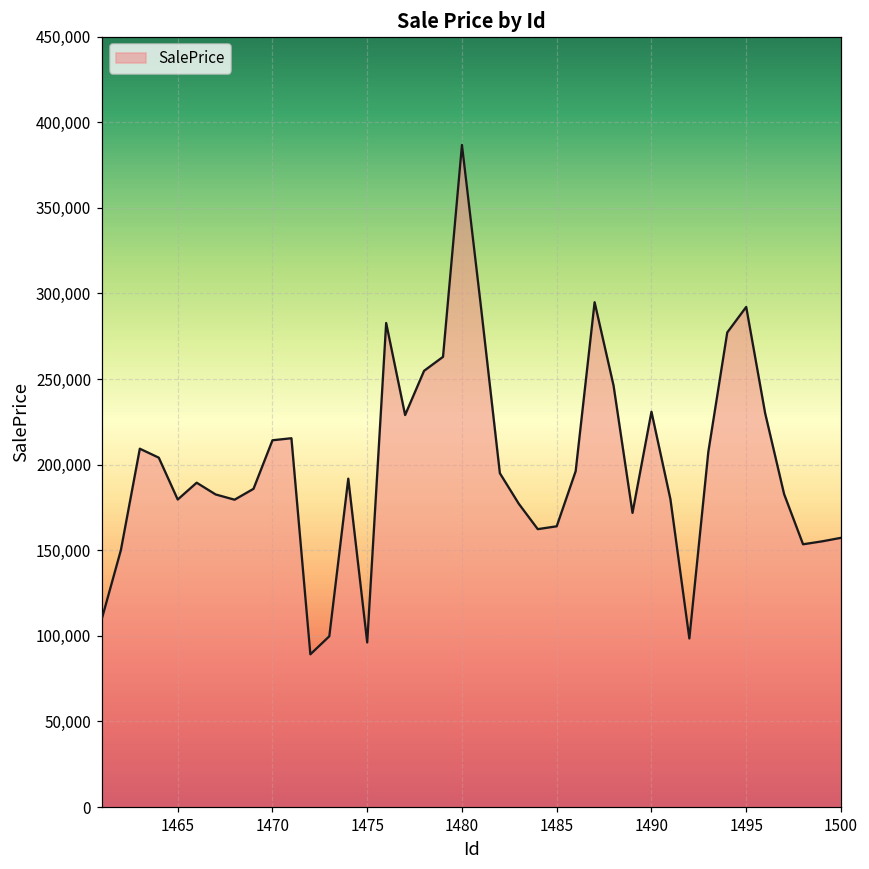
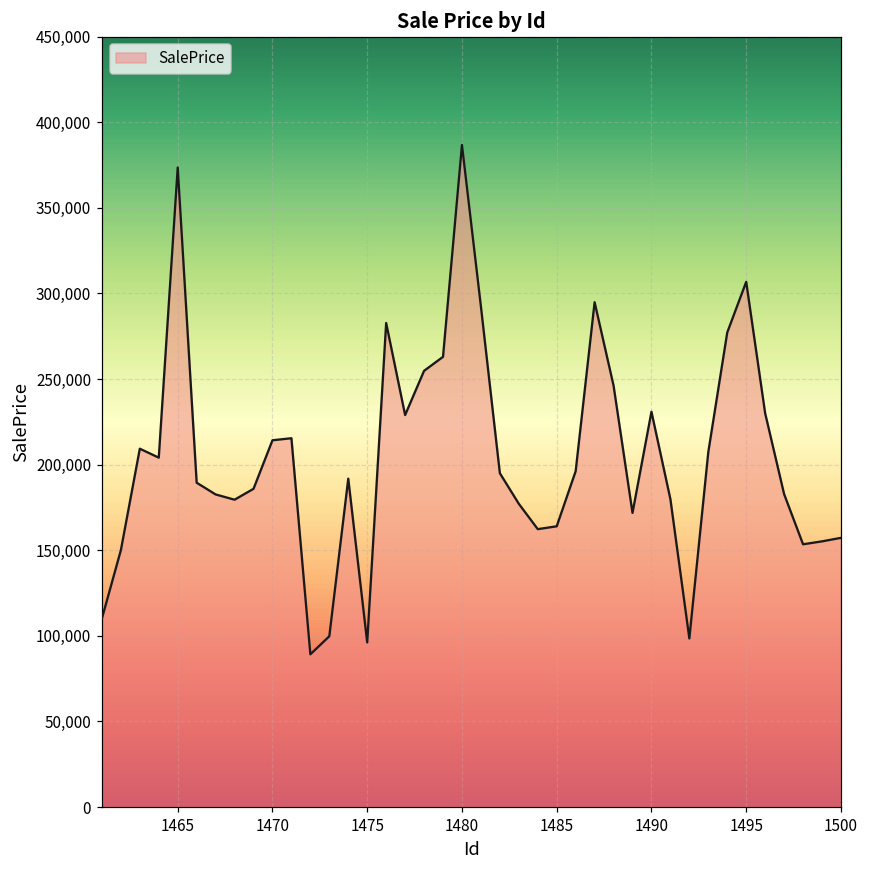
1465: 180,000 -> 374,000
1495: 292,000 -> 307,000
